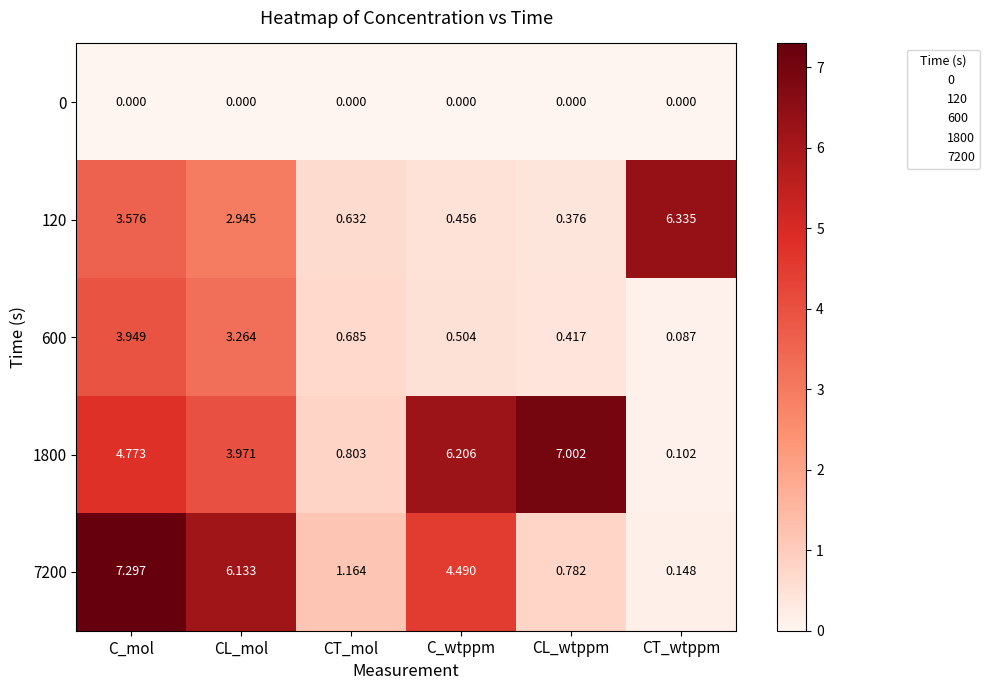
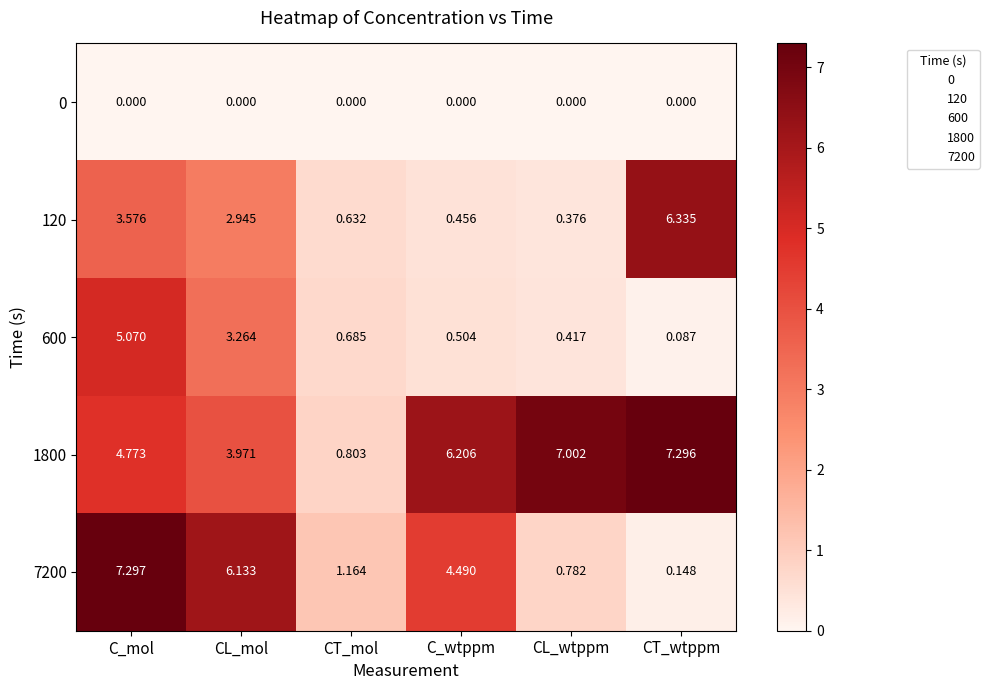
600, C_mol: 3.949 -> 5.070
1800, CT_wtppm: 0.102 -> 7.296
